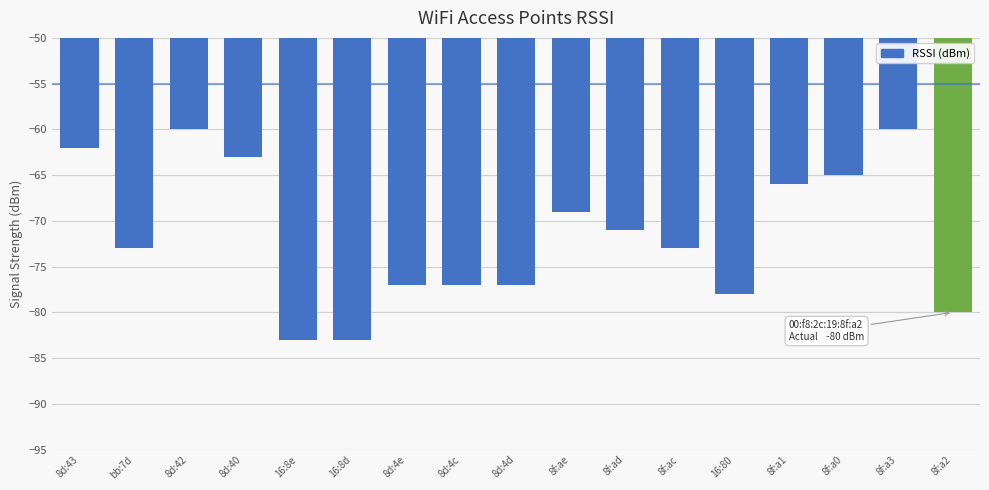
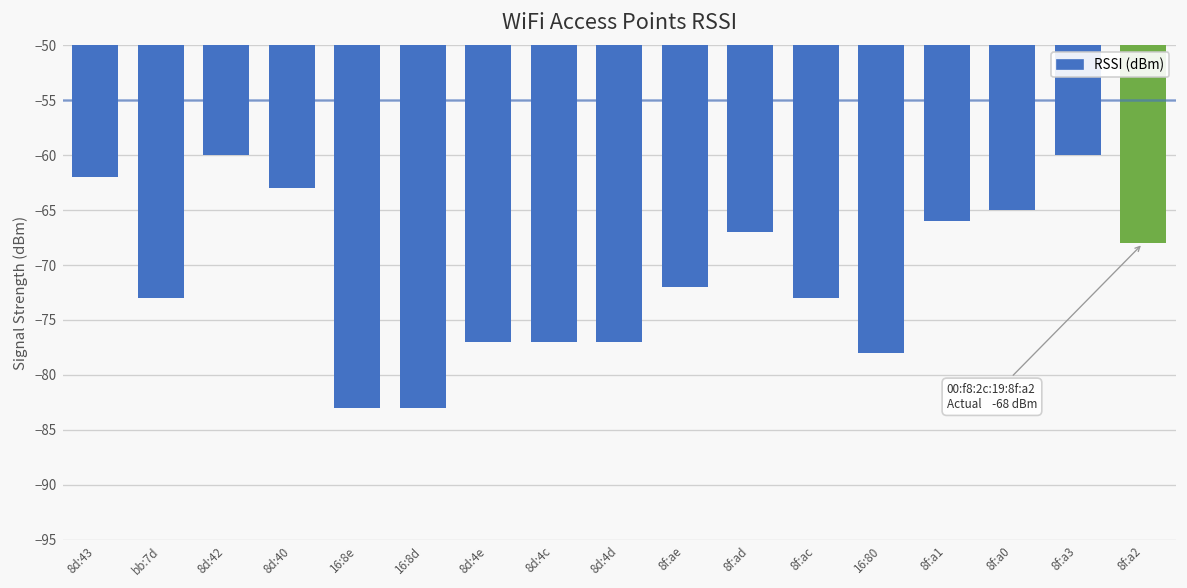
8f:ae: -69 -> -72
8f:ad: -71 -> -67
8f:a2: -80 -> -68
